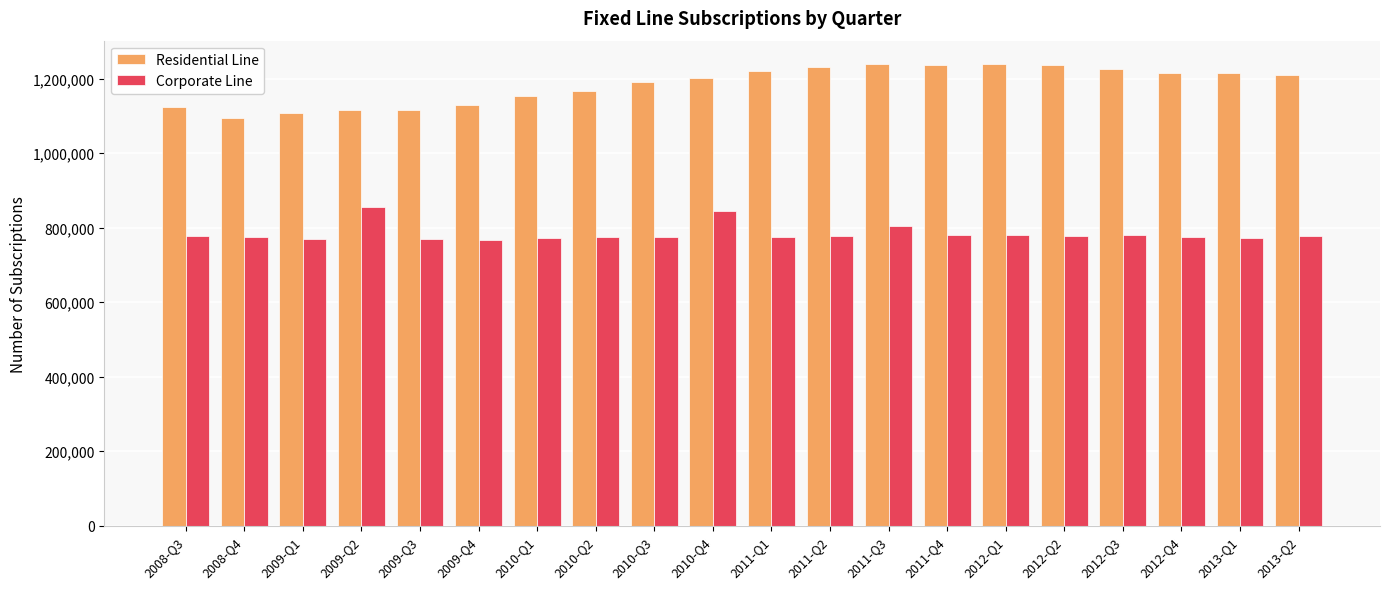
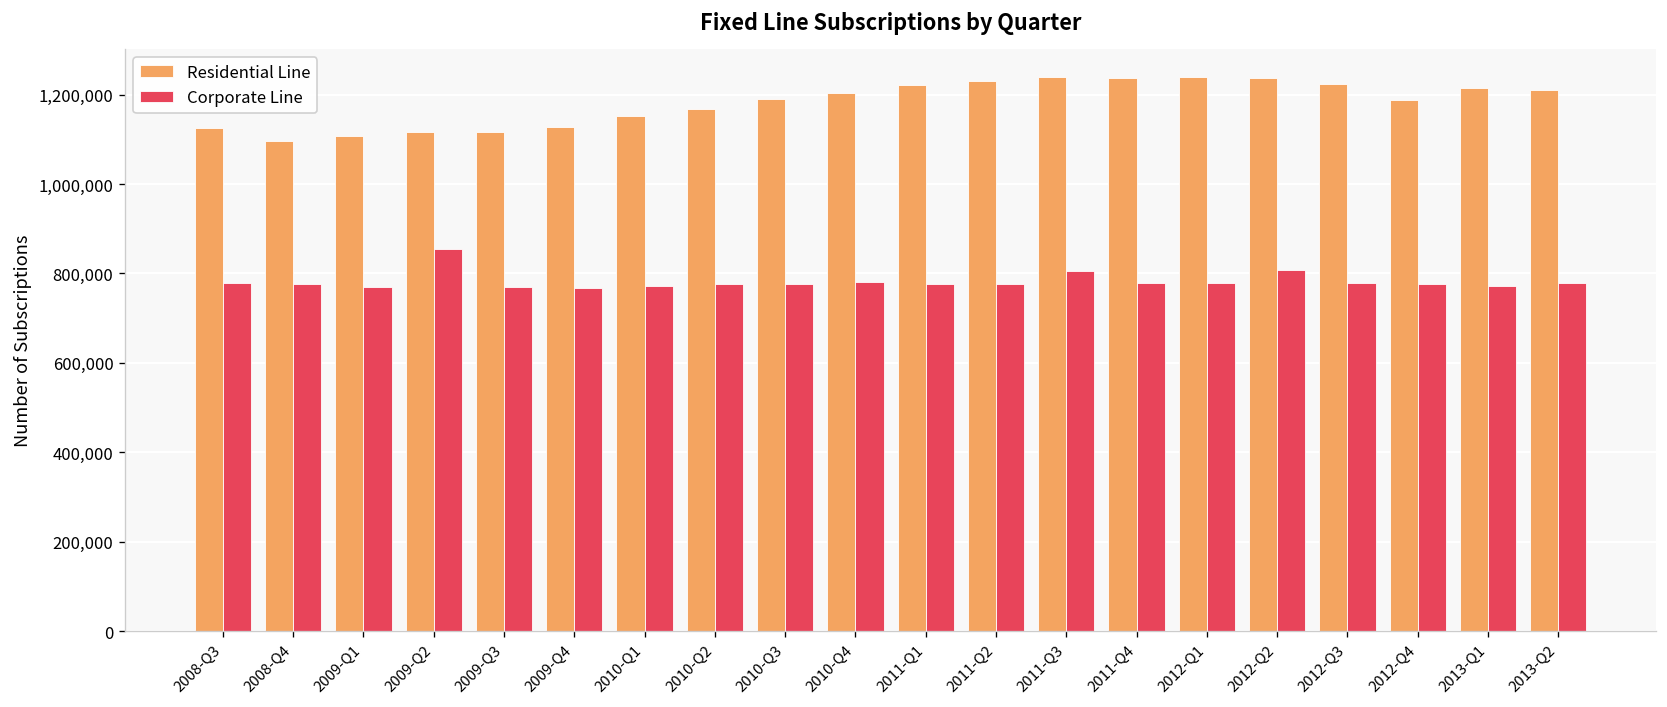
Corporate Line, 2010-Q4: 840,000 -> 780,000
Corporate Line, 2012-Q2: 780,000 -> 810,000
Residential Line, 2012-Q4: 1,210,000 -> 1,190,000
